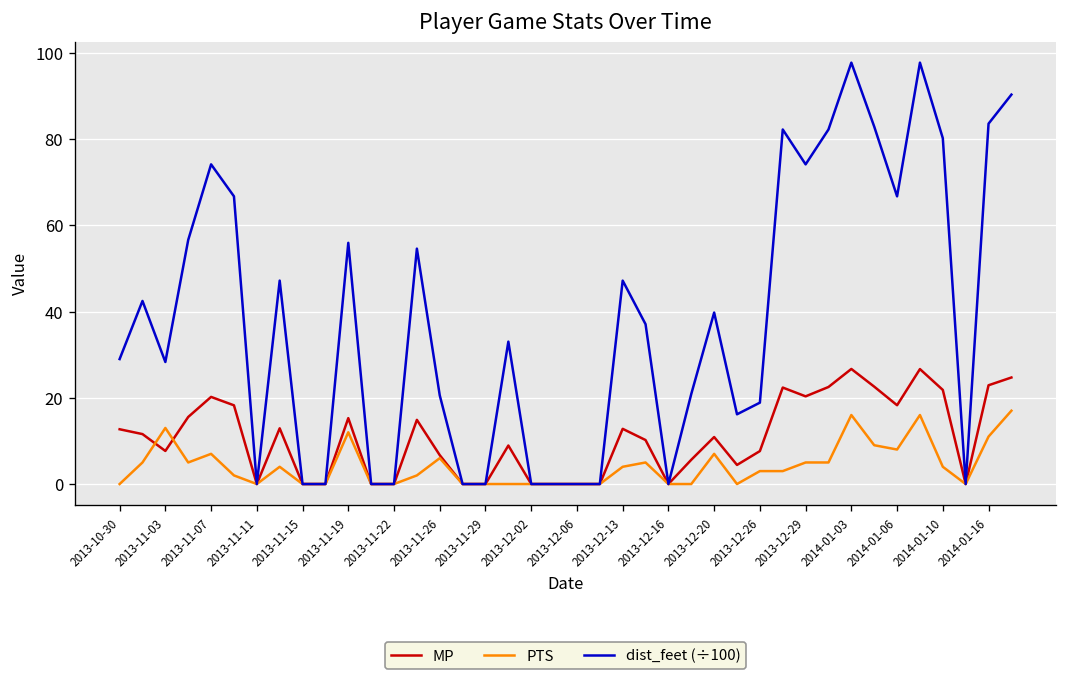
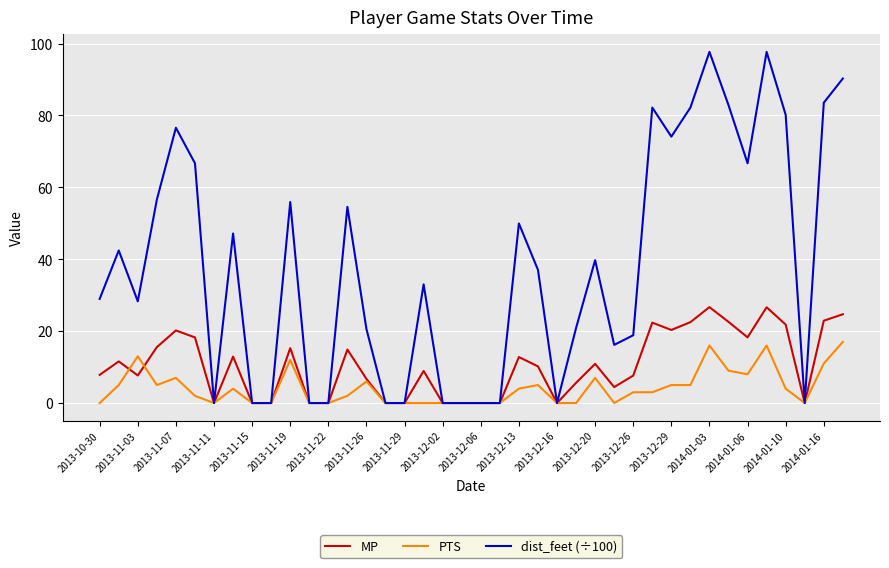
MP, 2013-10-30: 13 -> 8
dist_feet (÷100), 2013-11-07: 74 -> 77
dist_feet (÷100), 2013-12-13: 47 -> 50
